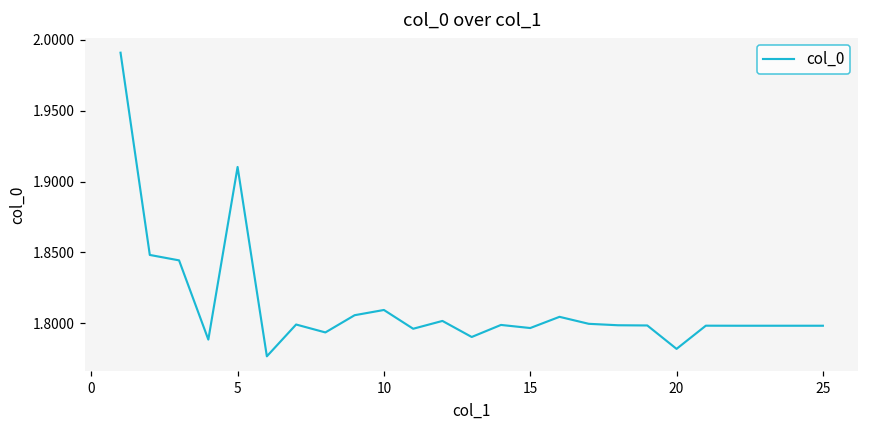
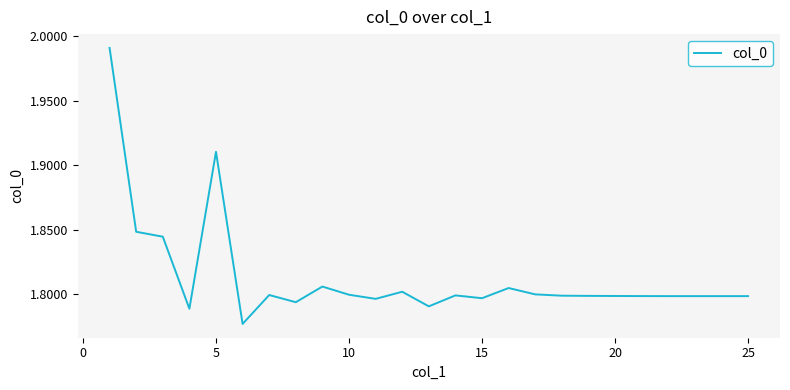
10: 1.809 -> 1.799
20: 1.782 -> 1.798
